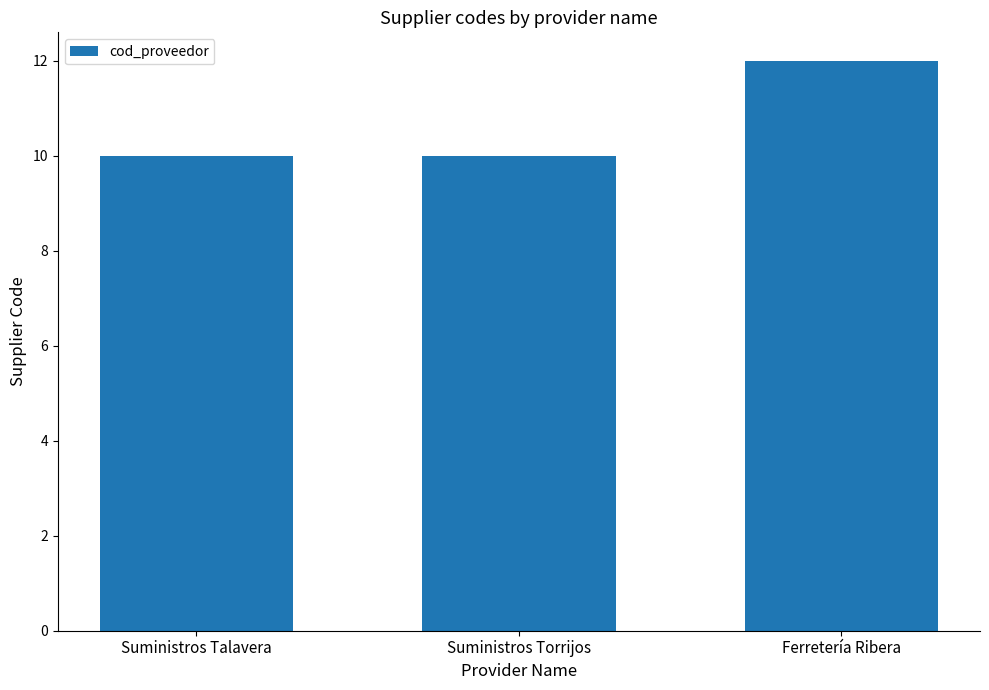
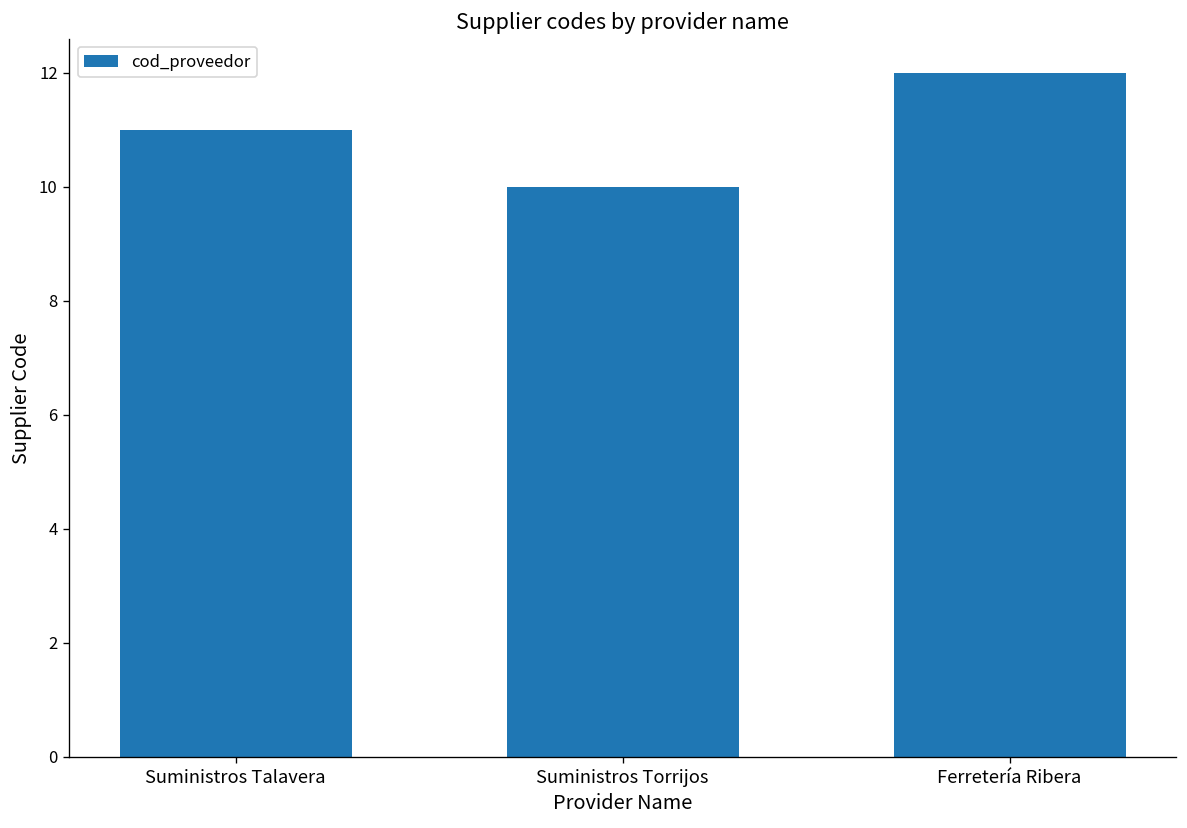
Suministros Talavera: 10 -> 11
